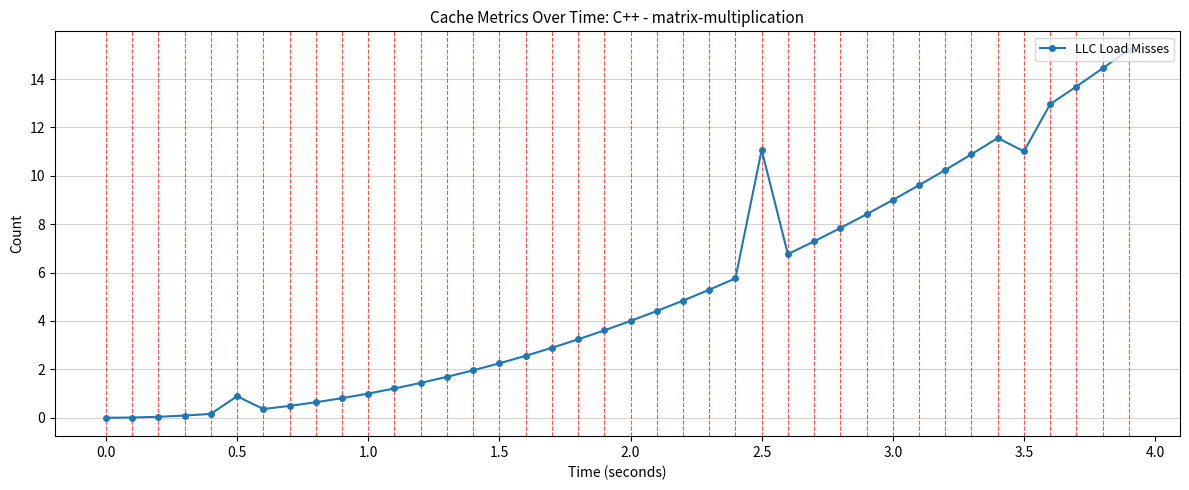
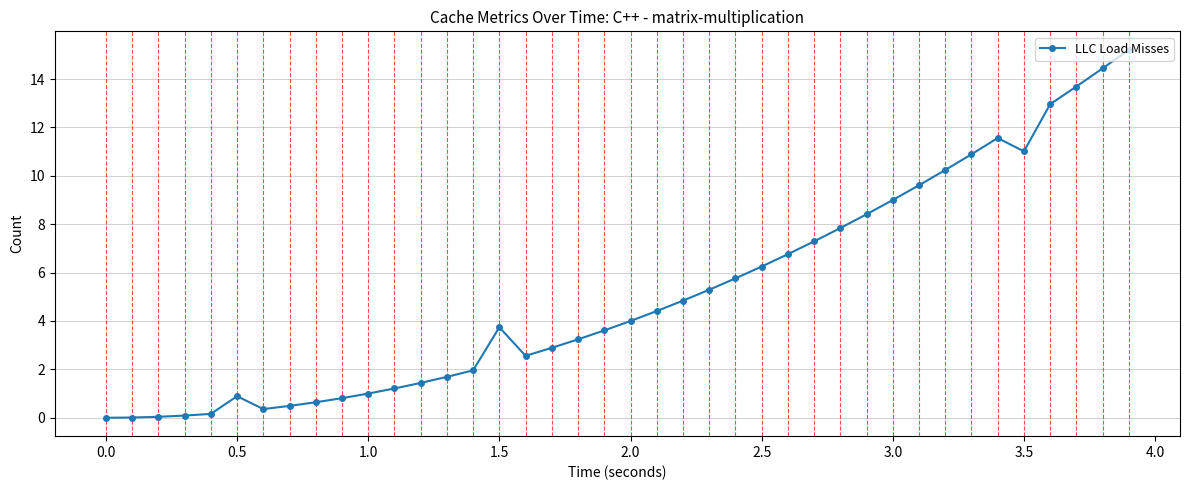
1.5: 2.3 -> 3.7
2.5: 11.1 -> 6.3
